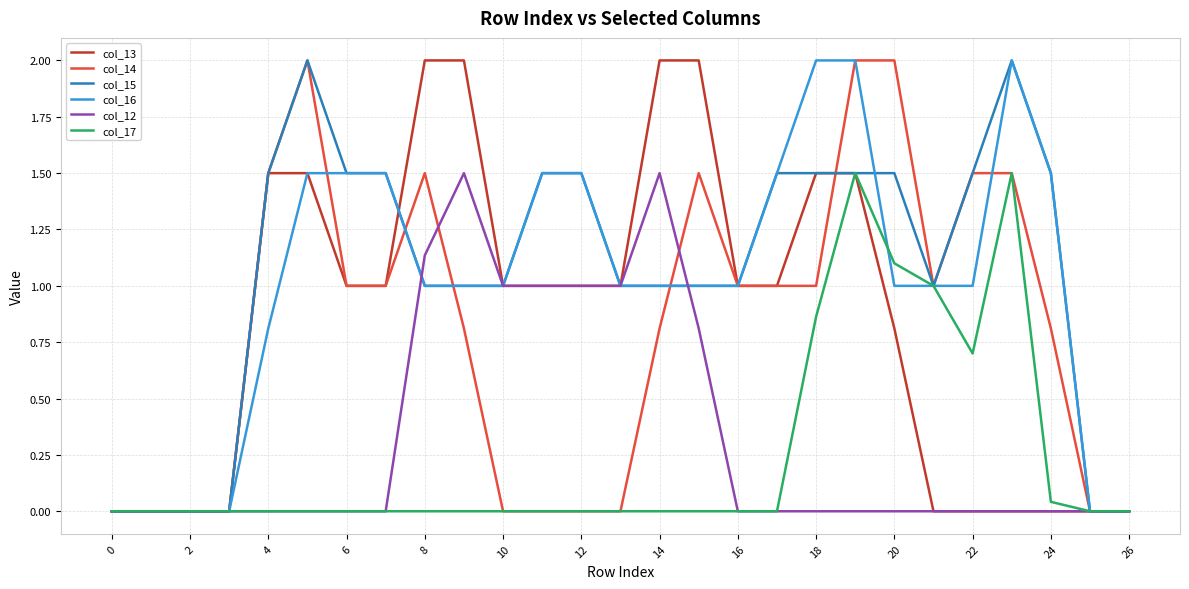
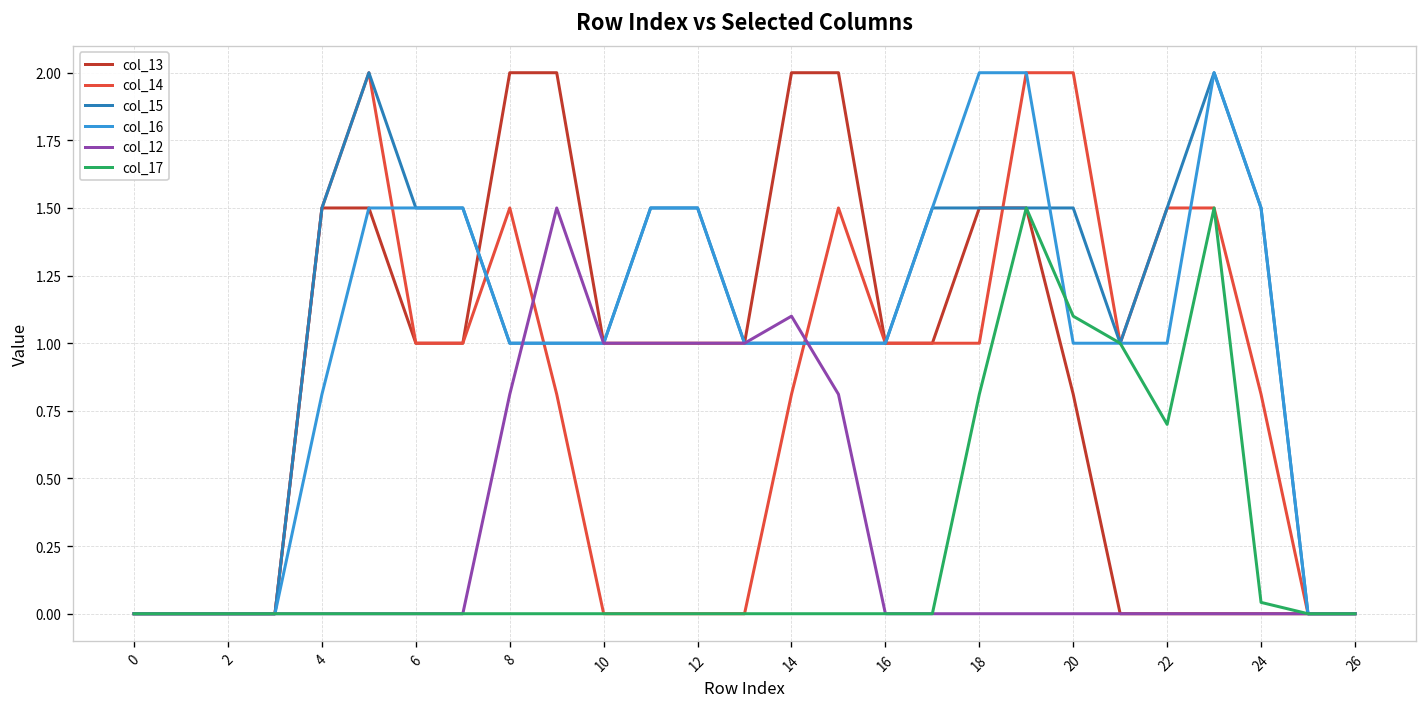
col_12, 8: 1.14 -> 0.81
col_12, 14: 1.5 -> 1.1
col_17, 18: 0.86 -> 0.81
